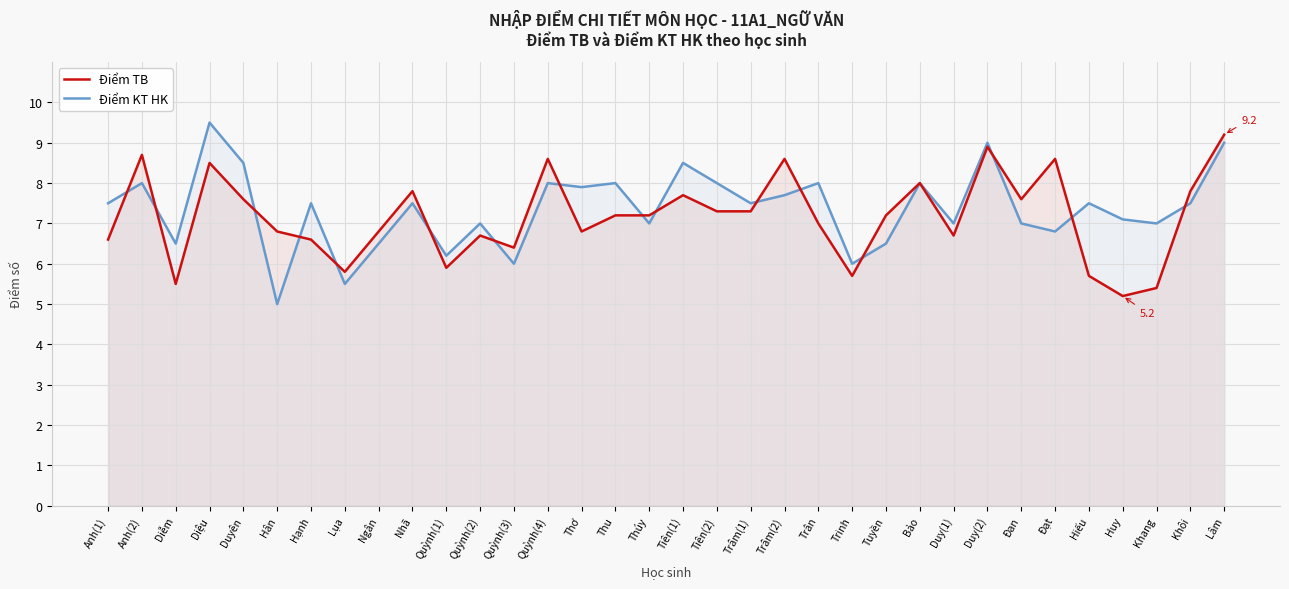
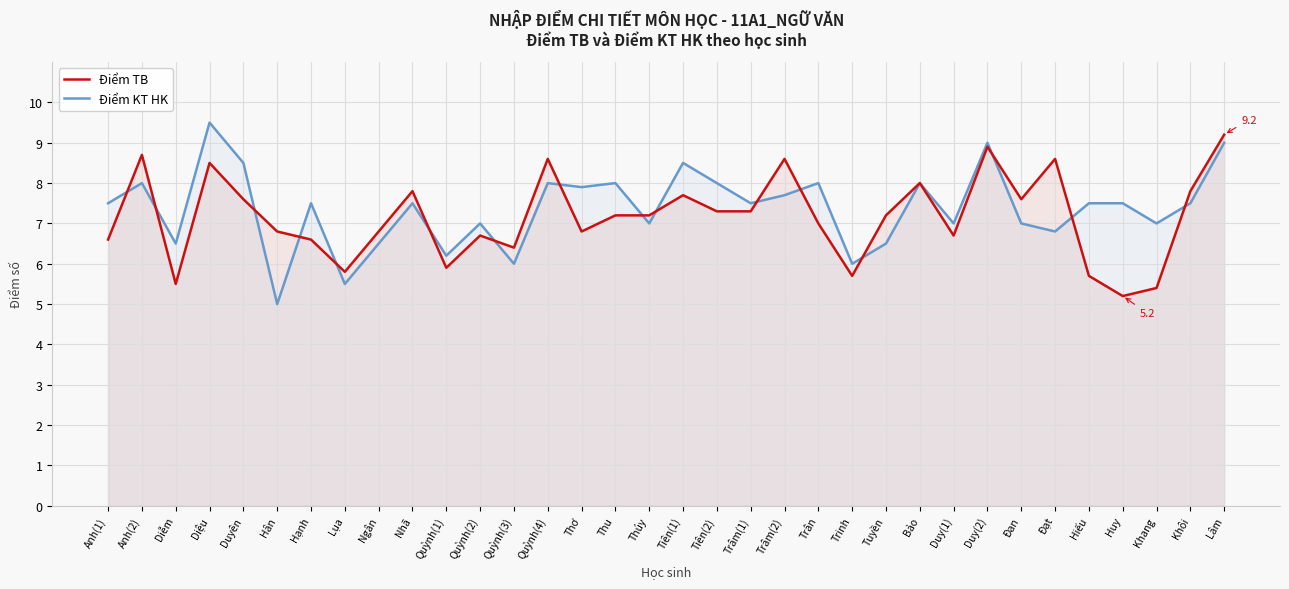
Điểm KT HK, Huy: 7.1 -> 7.5
